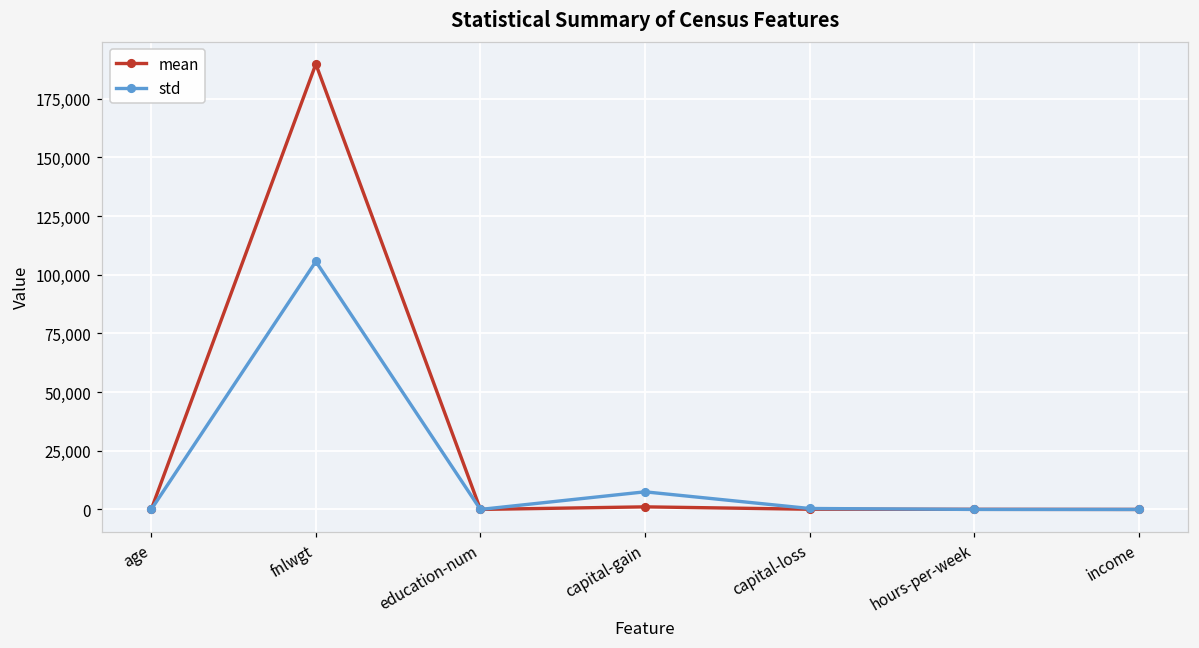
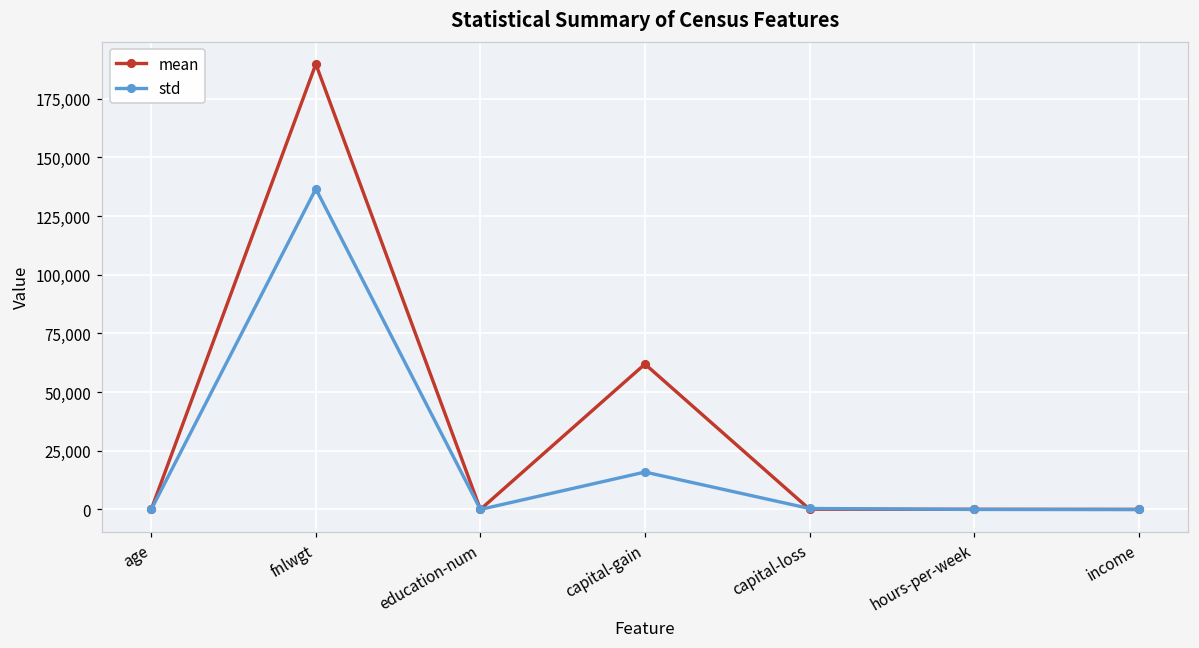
std, fnlwgt: 106,000 -> 137,000
mean, capital-gain: 1,000 -> 62,000
std, capital-gain: 8,000 -> 16,000
